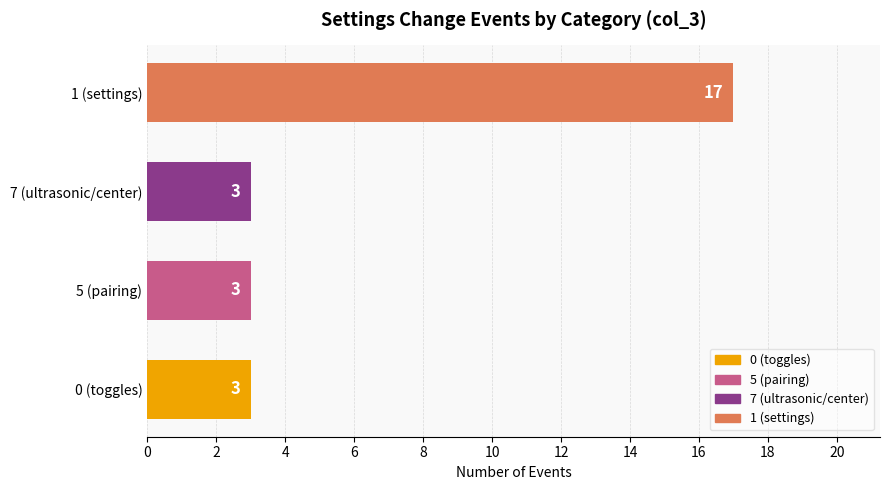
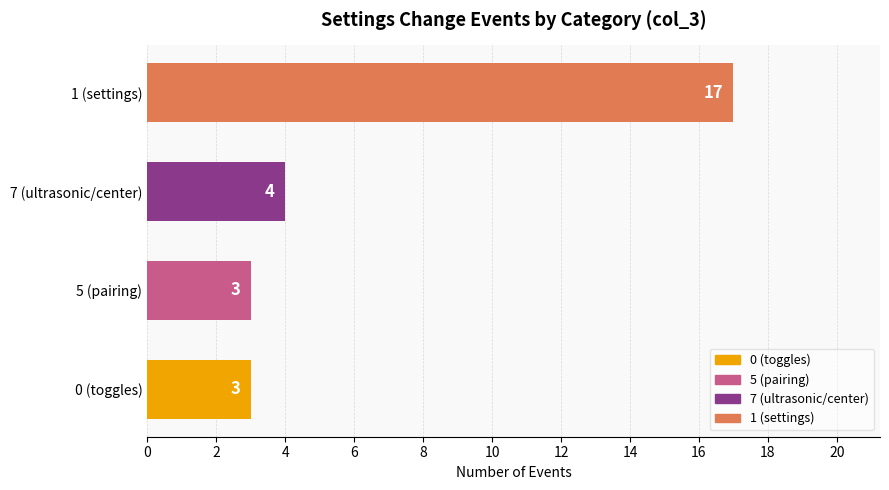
7 (ultrasonic/center): 3 -> 4
